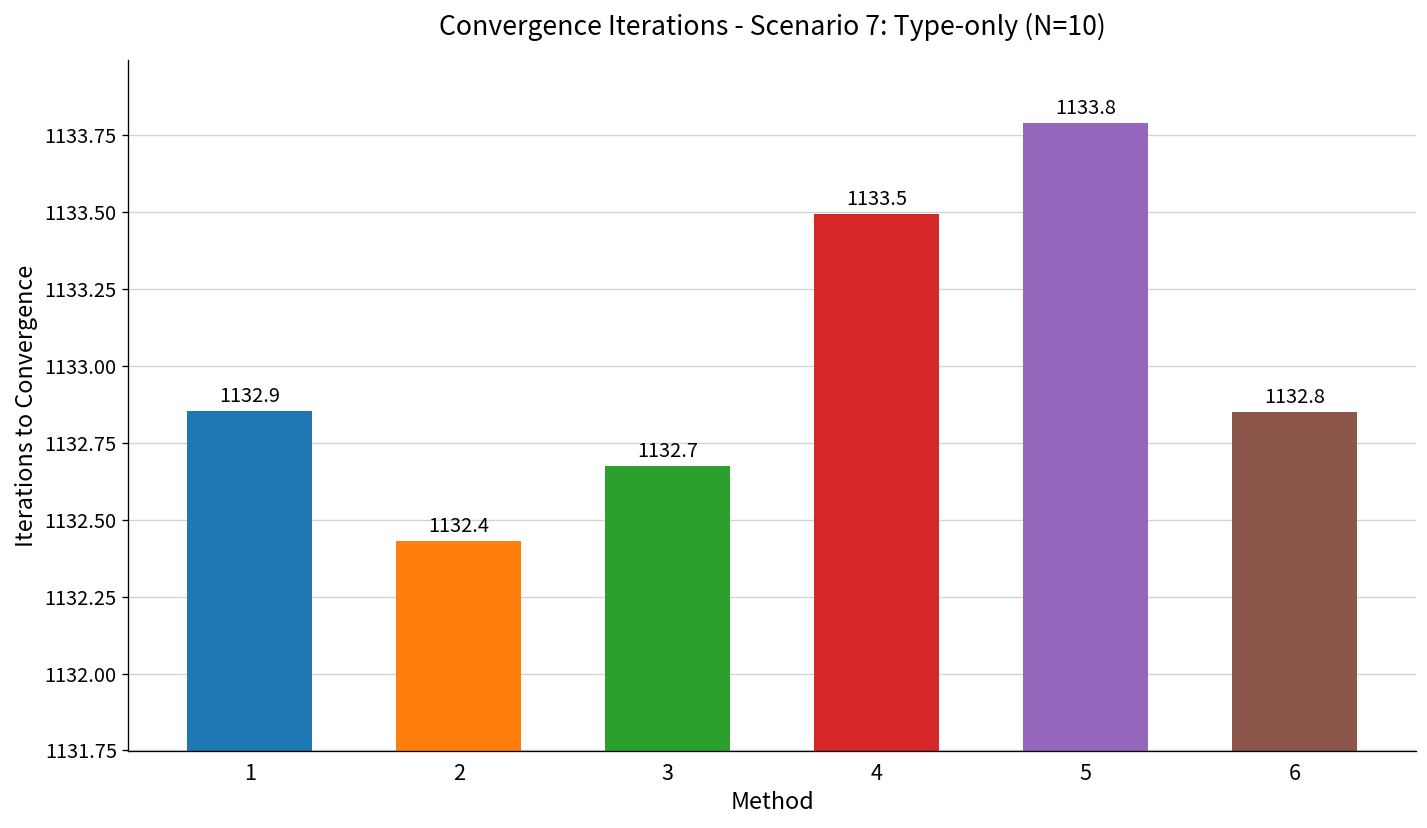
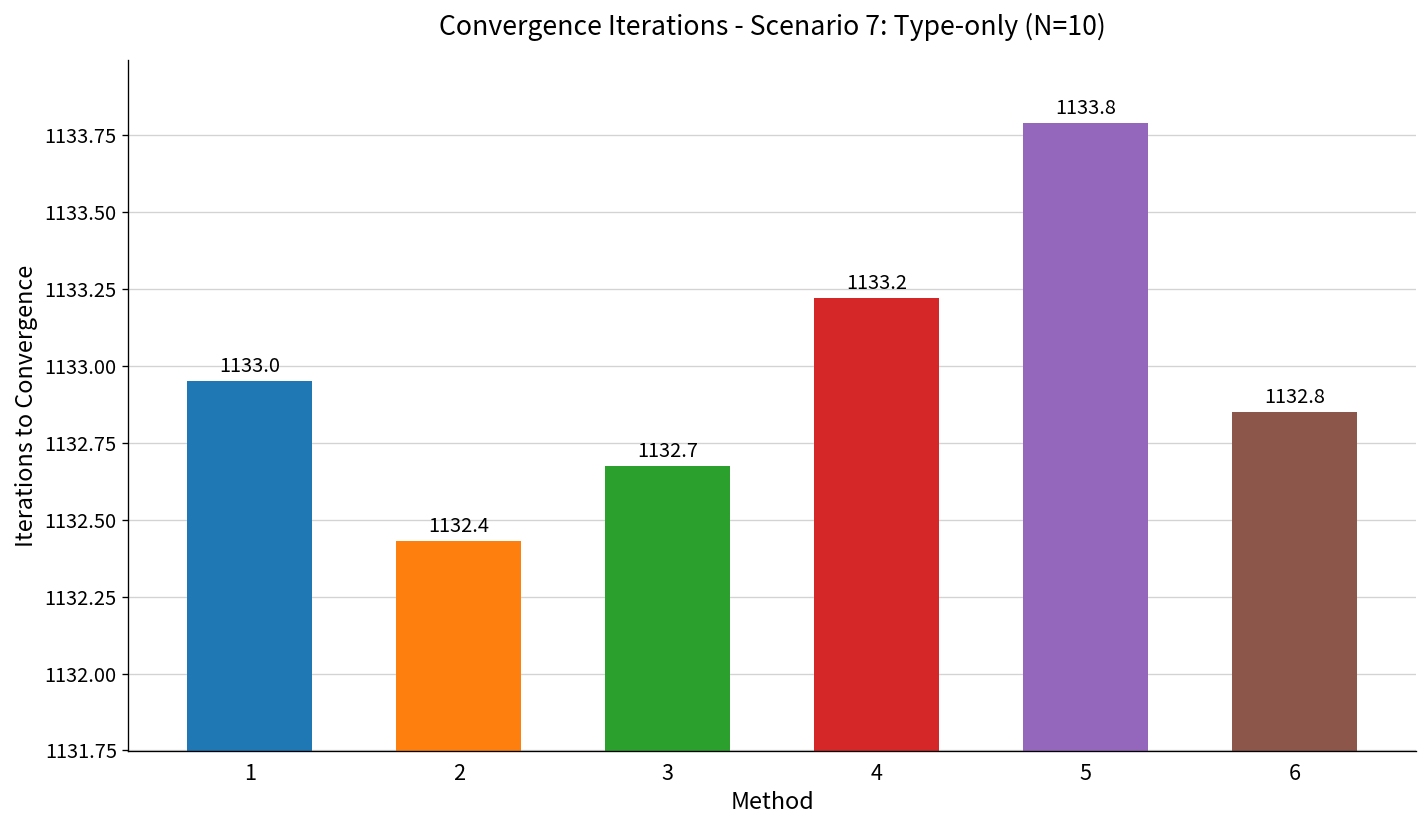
1: 1132.9 -> 1133.0
4: 1133.5 -> 1133.2
